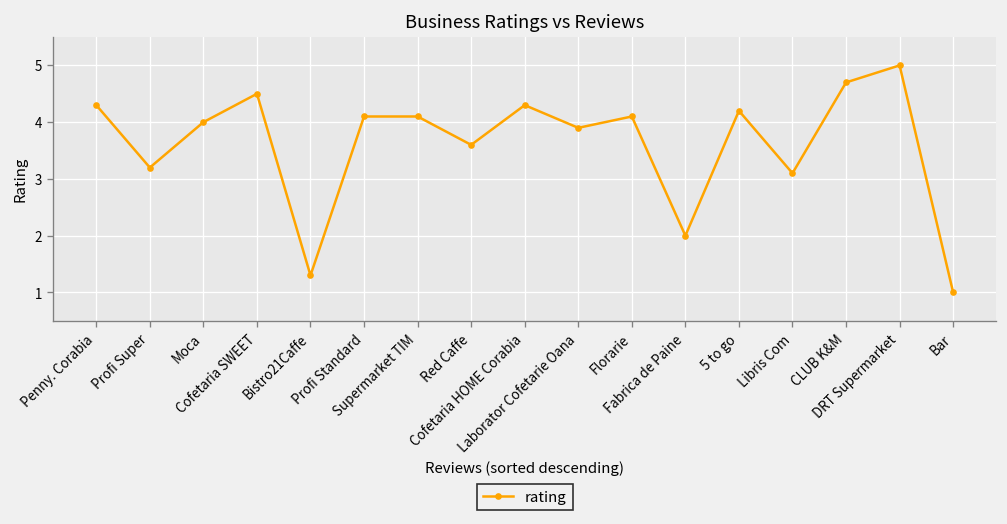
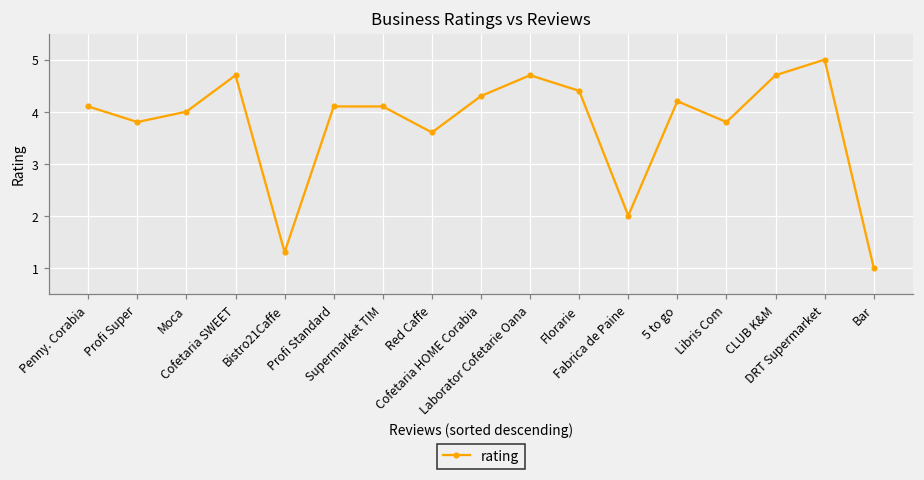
Penny. Corabia: 4.3 -> 4.1
Profi Super: 3.2 -> 3.8
Cofetaria SWEET: 4.5 -> 4.7
Laborator Cofetarie Oana: 3.9 -> 4.7
Florarie: 4.1 -> 4.4
Libris Com: 3.1 -> 3.8
